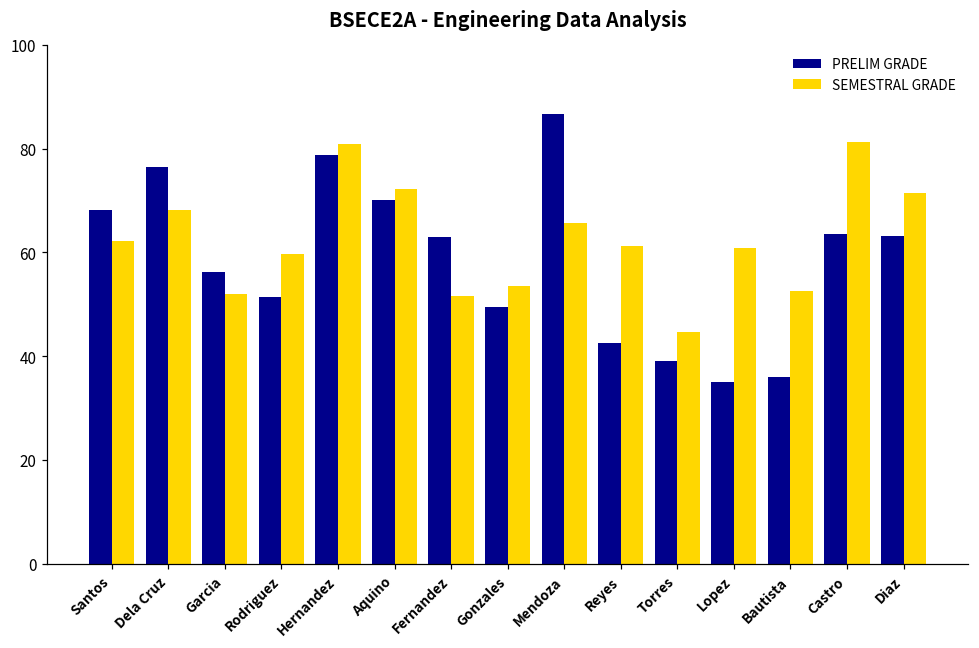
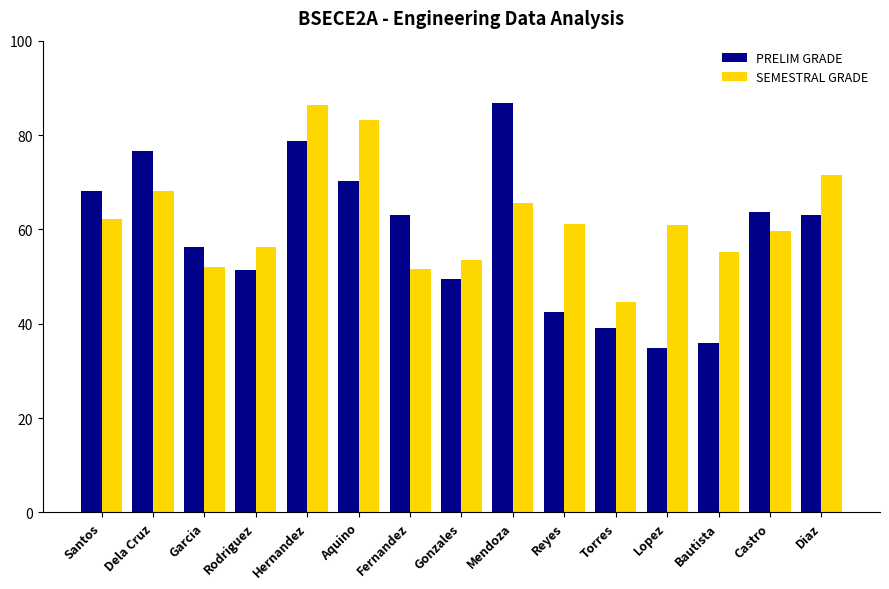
SEMESTRAL GRADE, Rodriguez: 60 -> 56
SEMESTRAL GRADE, Hernandez: 81 -> 86
SEMESTRAL GRADE, Aquino: 72 -> 83
SEMESTRAL GRADE, Bautista: 53 -> 55
SEMESTRAL GRADE, Castro: 81 -> 60
